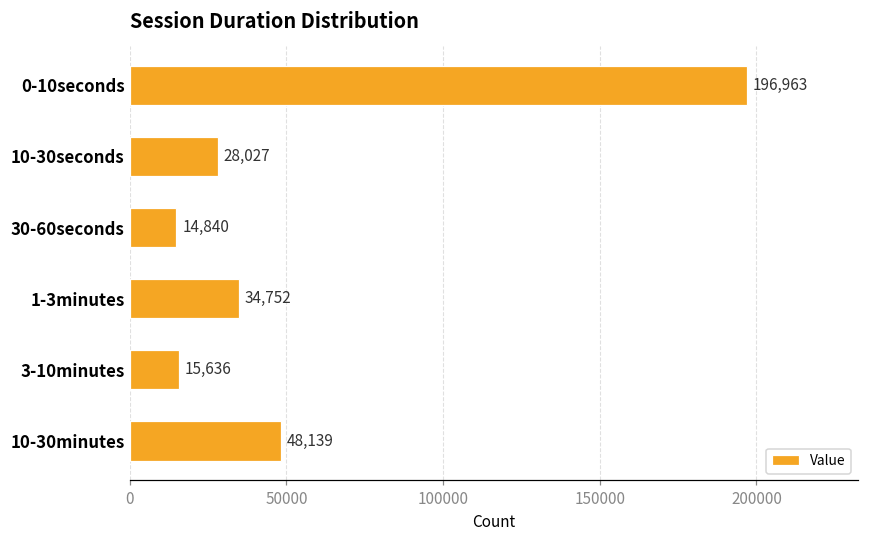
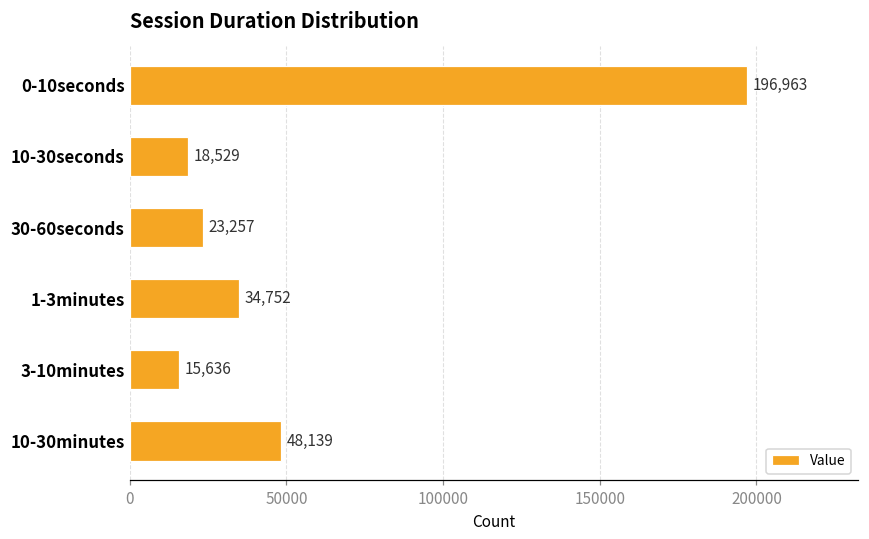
10-30seconds: 28,027 -> 18,529
30-60seconds: 14,840 -> 23,257
